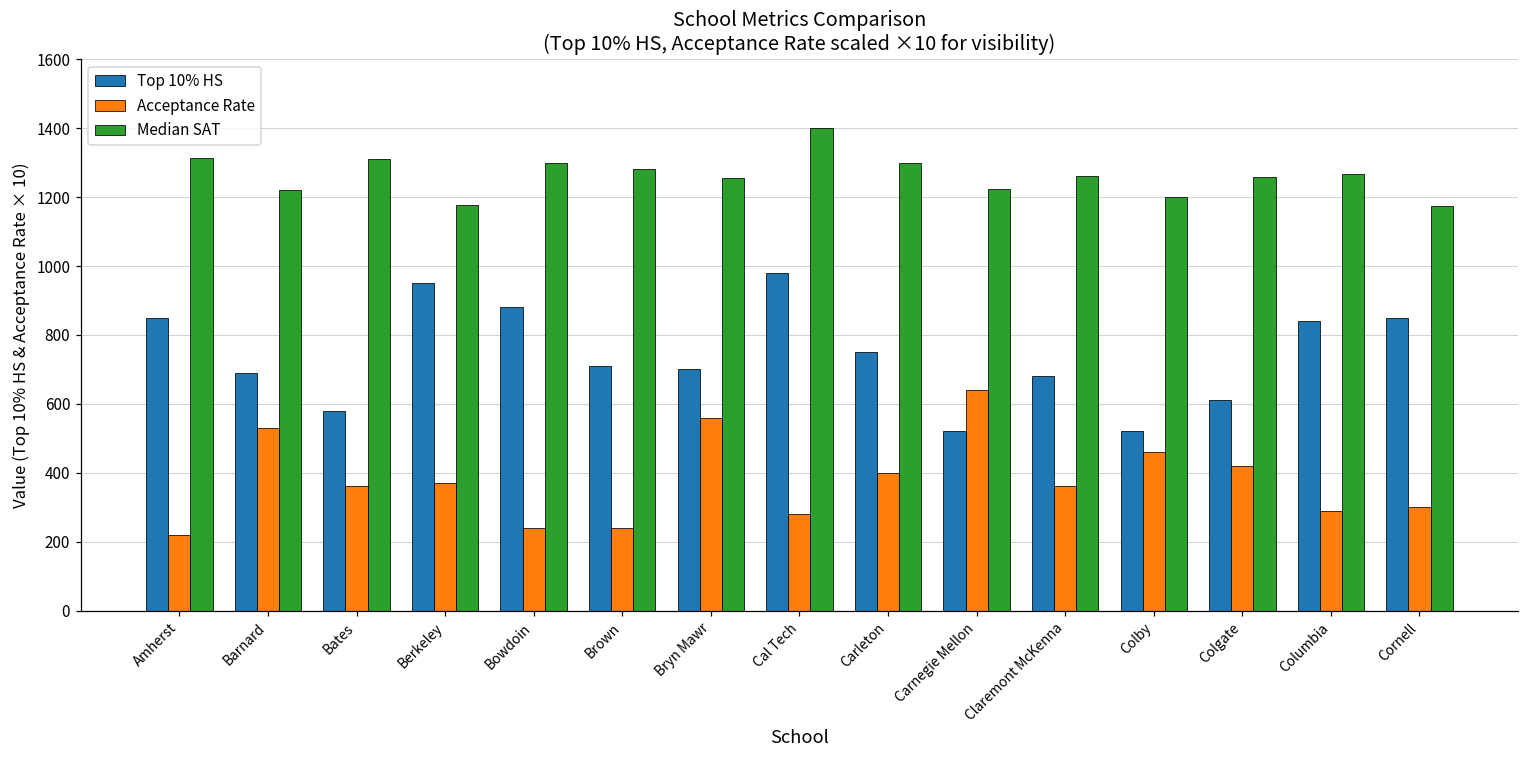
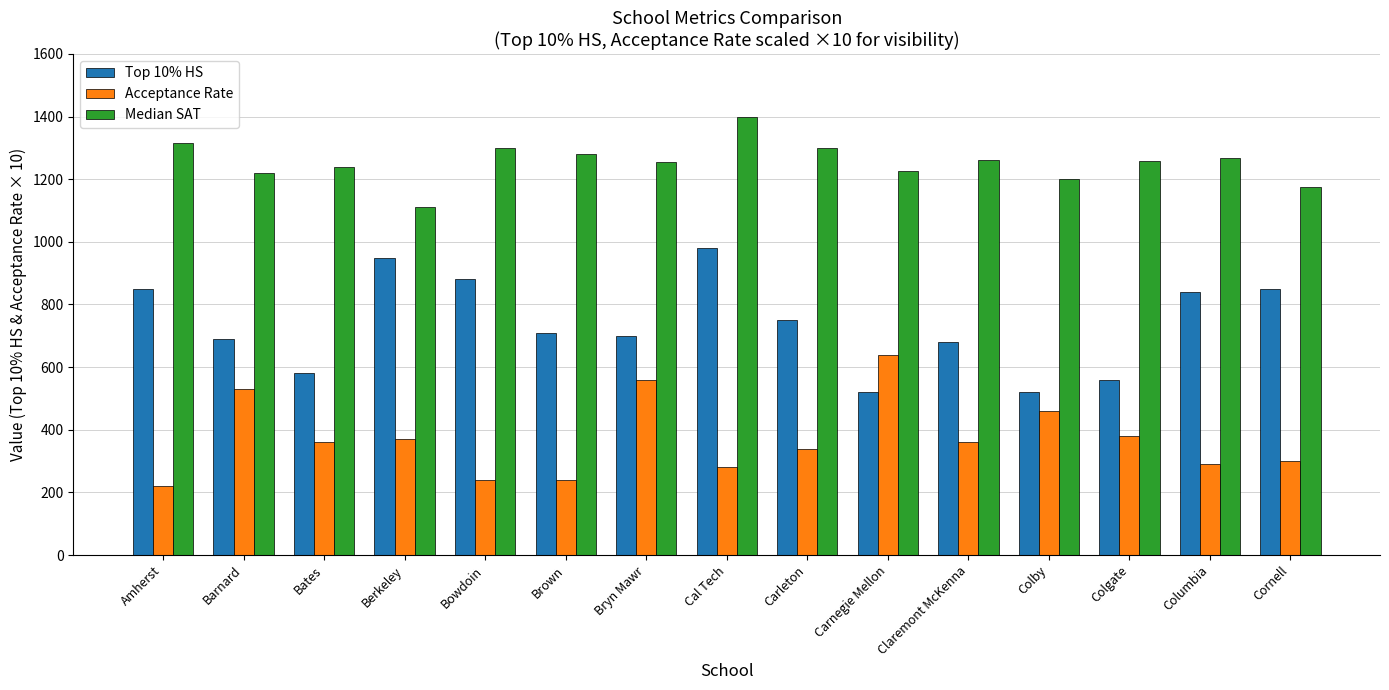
Median SAT, Bates: 1310 -> 1240
Median SAT, Berkeley: 1180 -> 1110
Acceptance Rate, Carleton: 400 -> 340
Top 10% HS, Colgate: 610 -> 560
Acceptance Rate, Colgate: 420 -> 380
